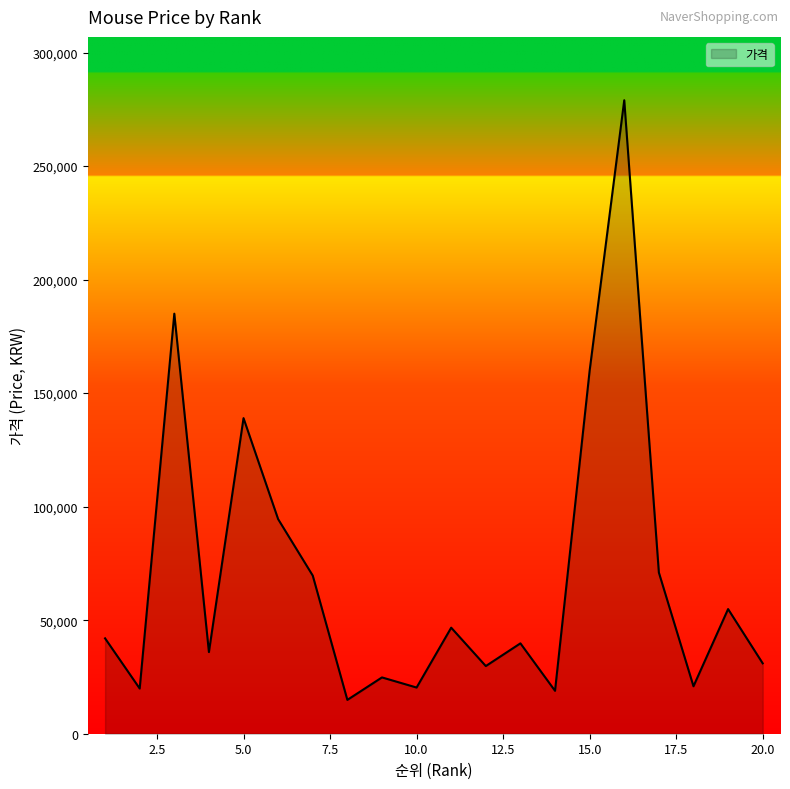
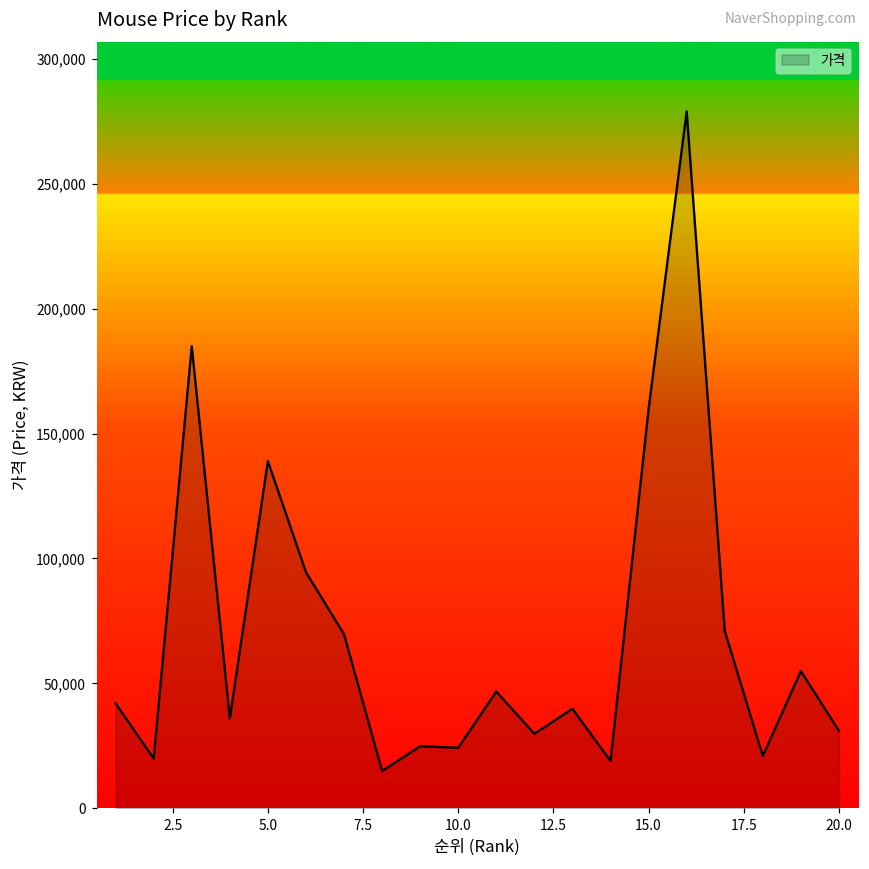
10.0: 20,000 -> 24,000
